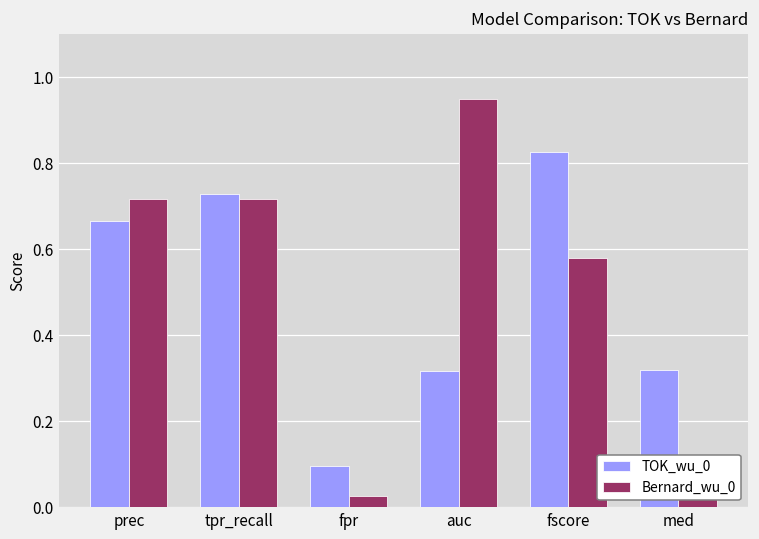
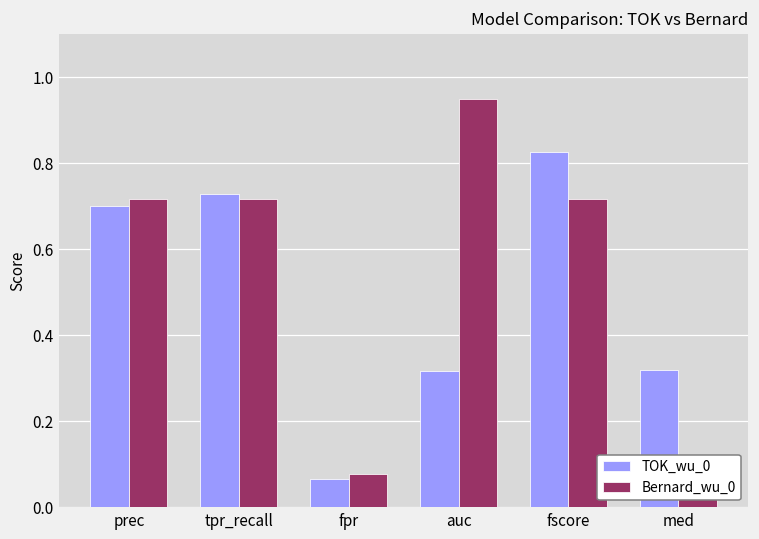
TOK_wu_0, prec: 0.67 -> 0.70
TOK_wu_0, fpr: 0.10 -> 0.07
Bernard_wu_0, fpr: 0.03 -> 0.08
Bernard_wu_0, fscore: 0.58 -> 0.72
